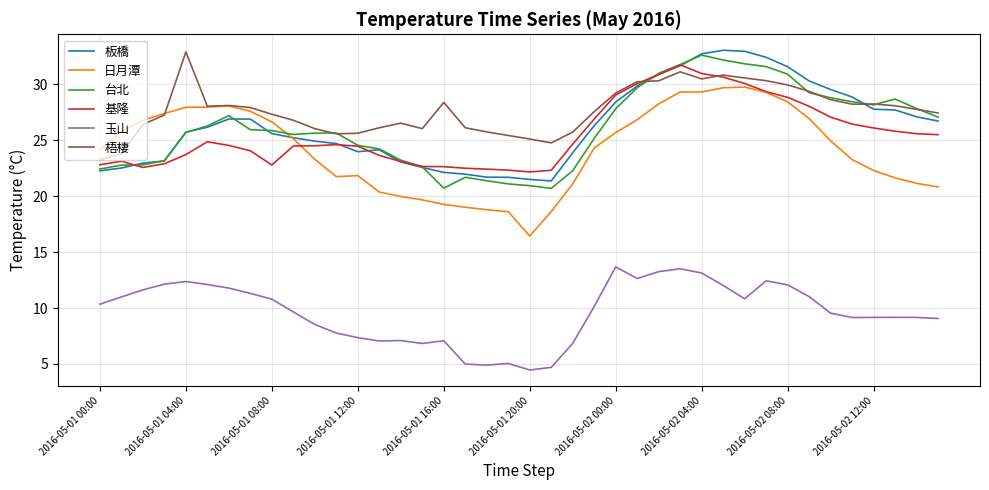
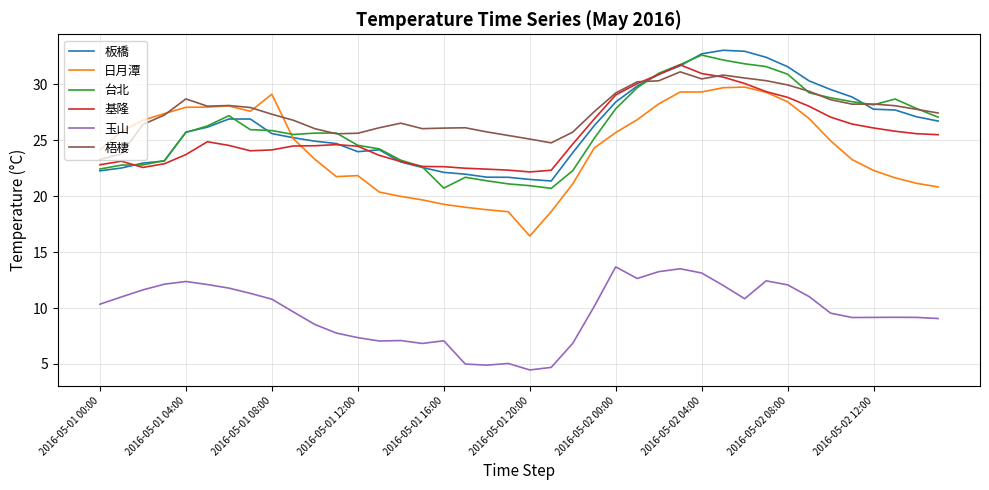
梧棲, 2016-05-01 04:00: 32.9 -> 28.7
日月潭, 2016-05-01 08:00: 26.7 -> 29.1
基隆, 2016-05-01 08:00: 22.8 -> 24.1
梧棲, 2016-05-01 16:00: 28.4 -> 26.1
